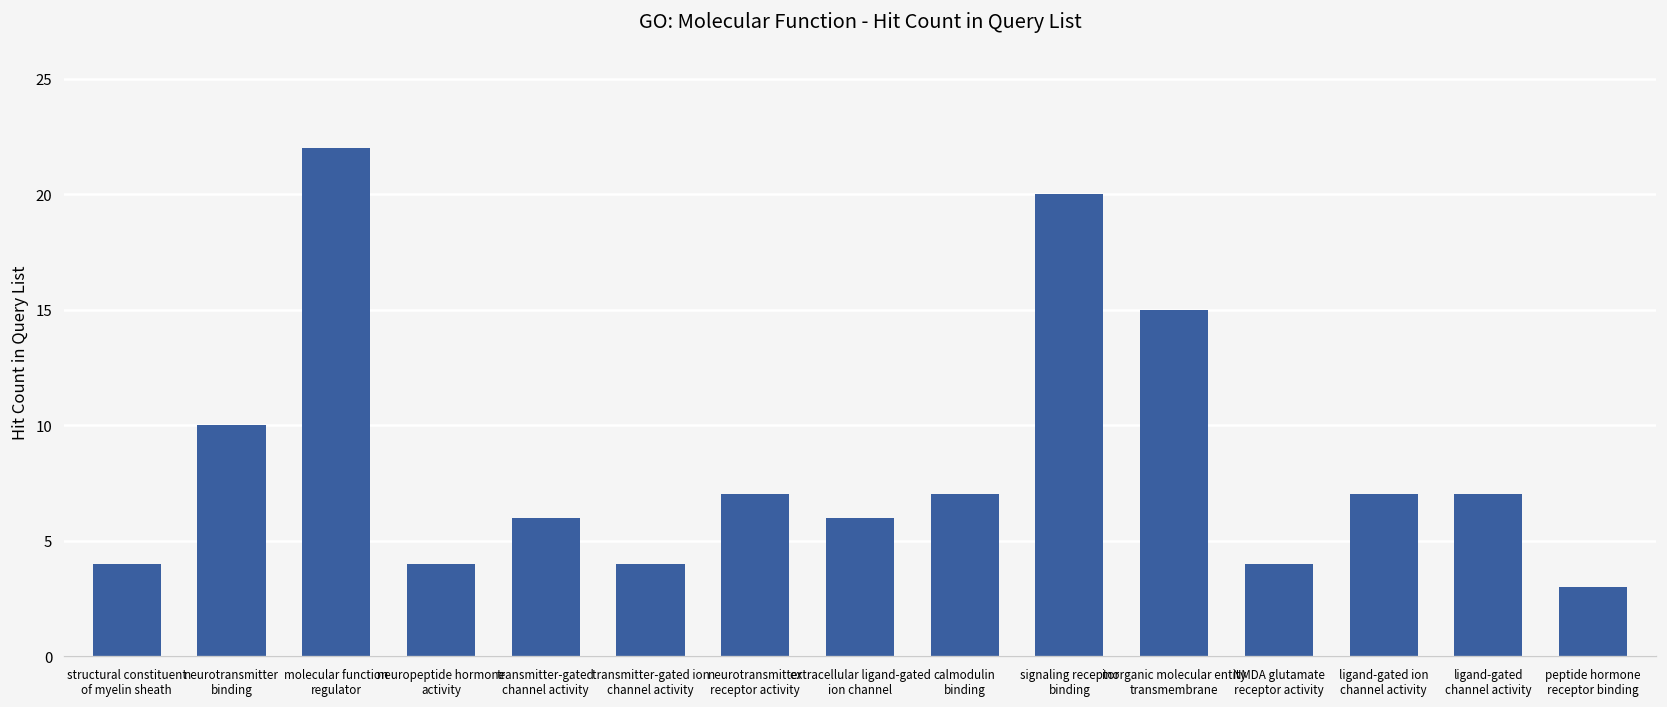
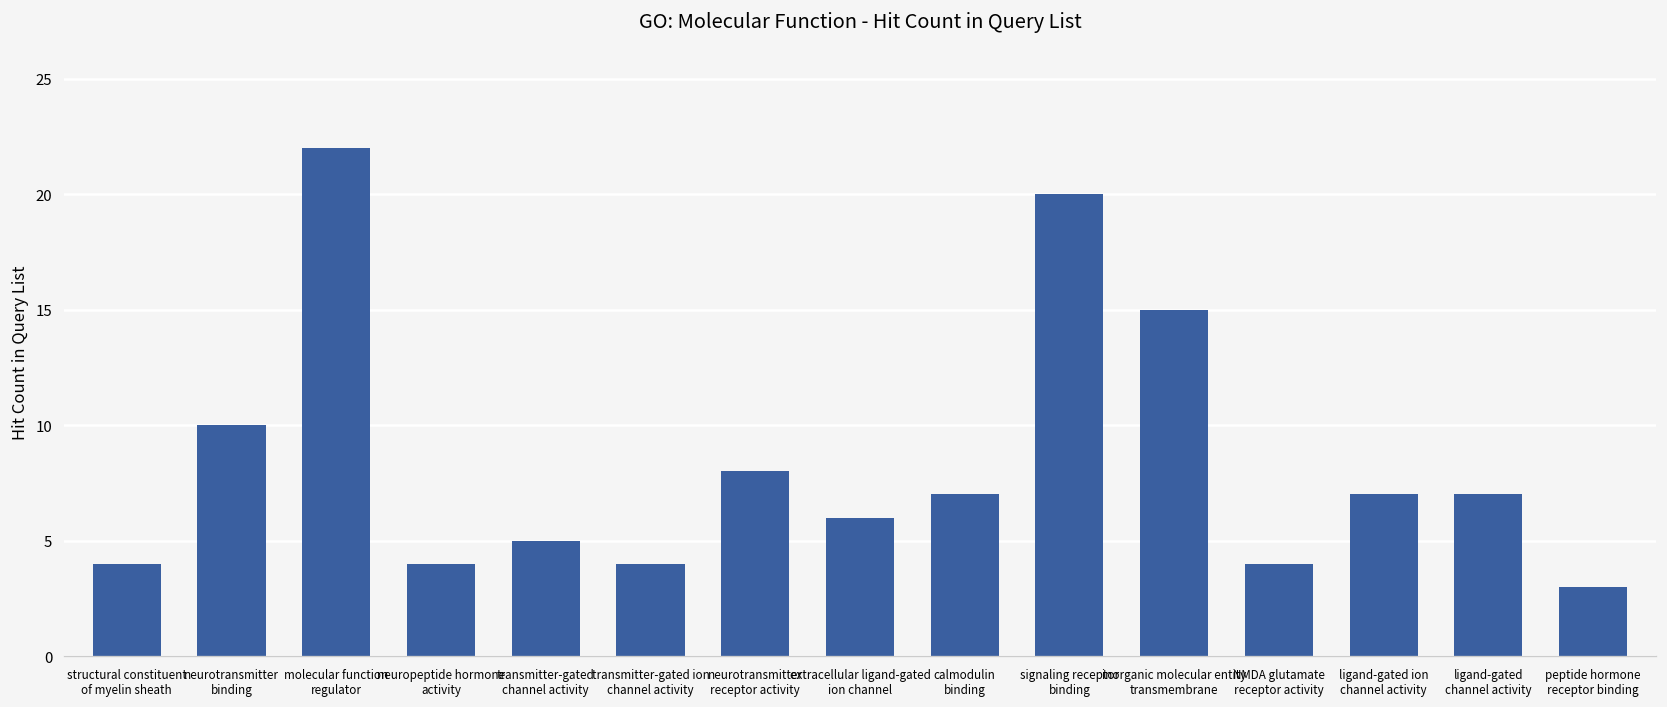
transmitter-gated channel activity: 6 -> 5
neurotransmitter receptor activity: 7 -> 8
